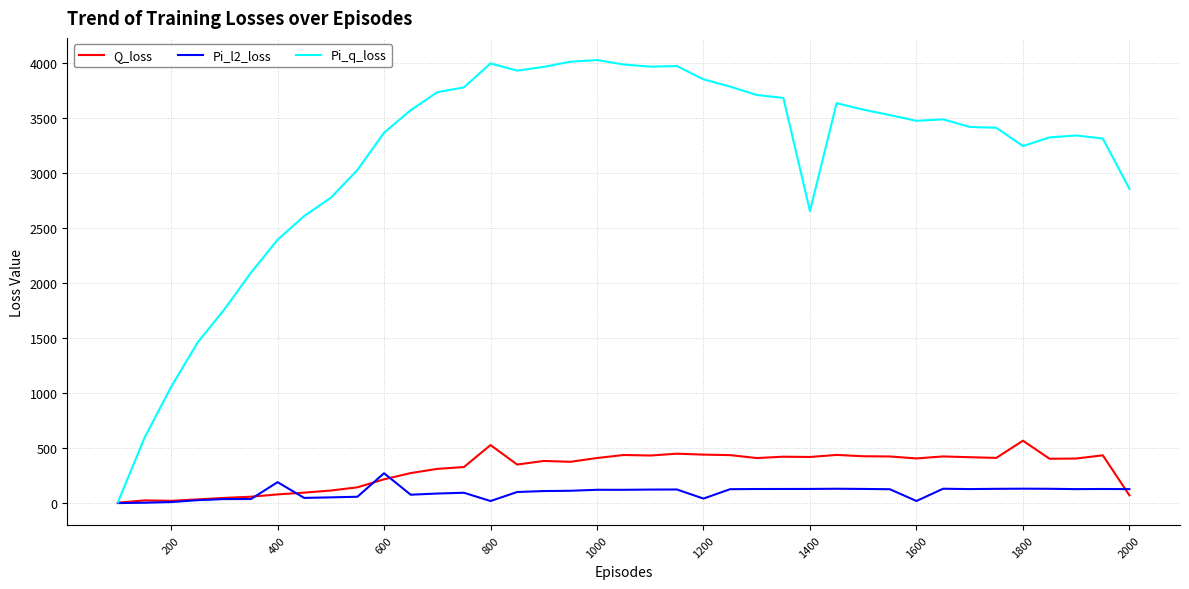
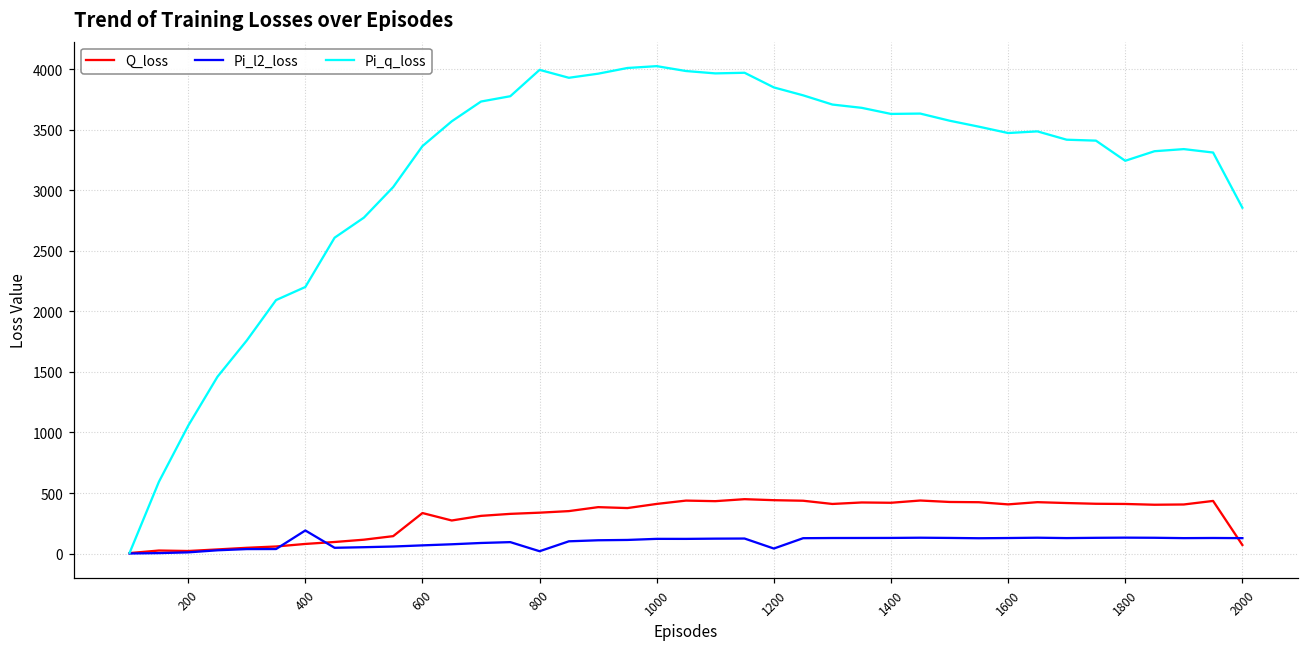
Pi_q_loss, 400: 2390 -> 2200
Q_loss, 600: 220 -> 330
Pi_l2_loss, 600: 270 -> 70
Q_loss, 800: 530 -> 340
Pi_q_loss, 1400: 2650 -> 3630
Pi_l2_loss, 1600: 20 -> 130
Q_loss, 1800: 570 -> 410
